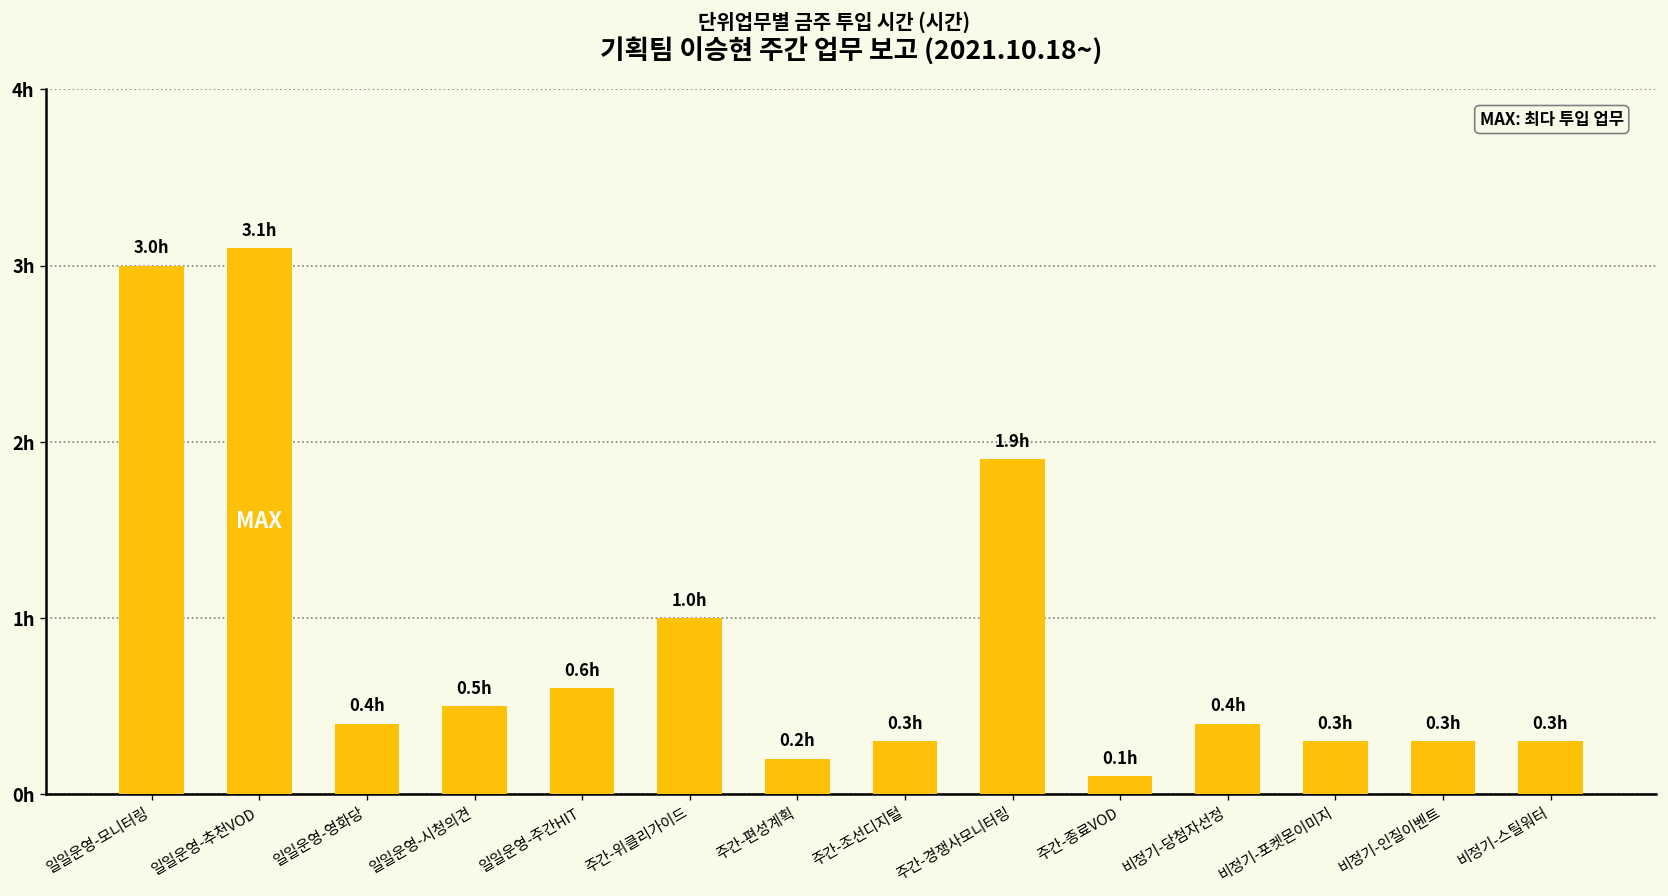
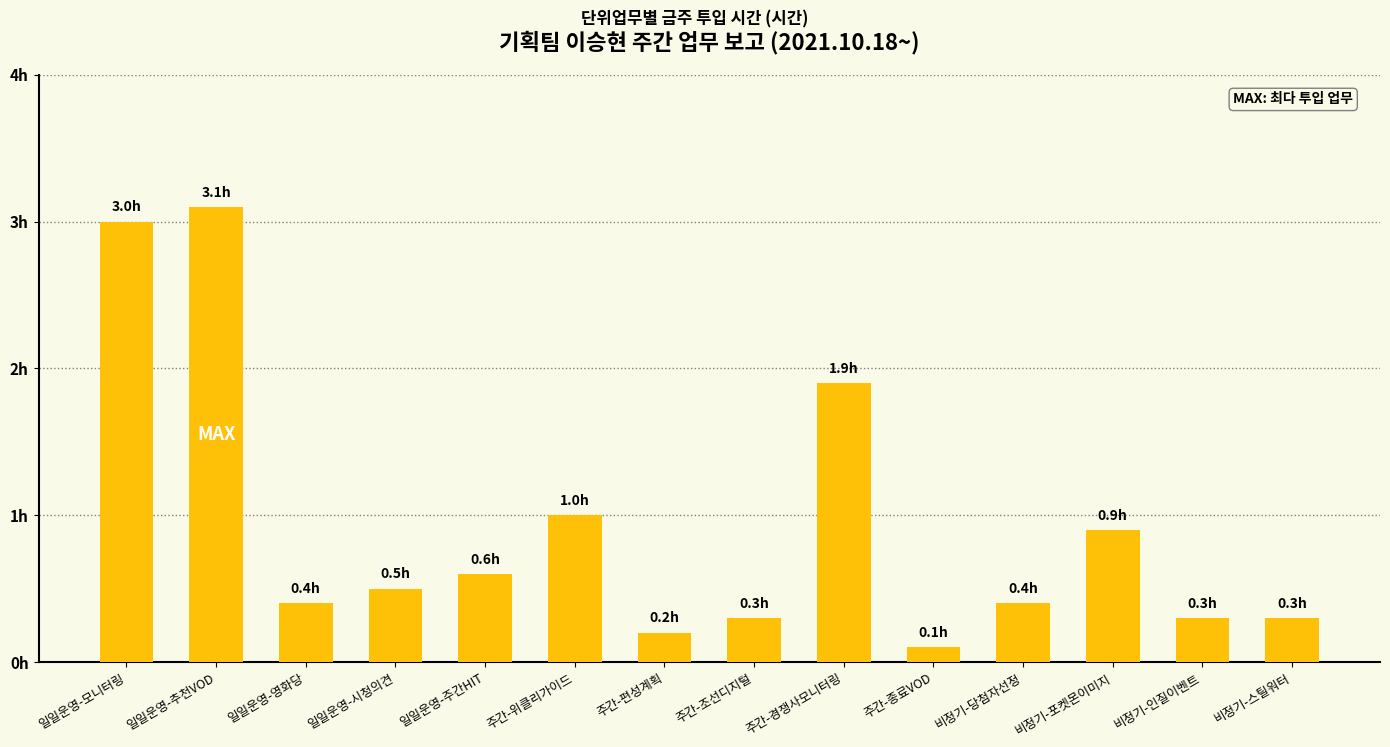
비정기-포켓몬이미지: 0.3h -> 0.9h
